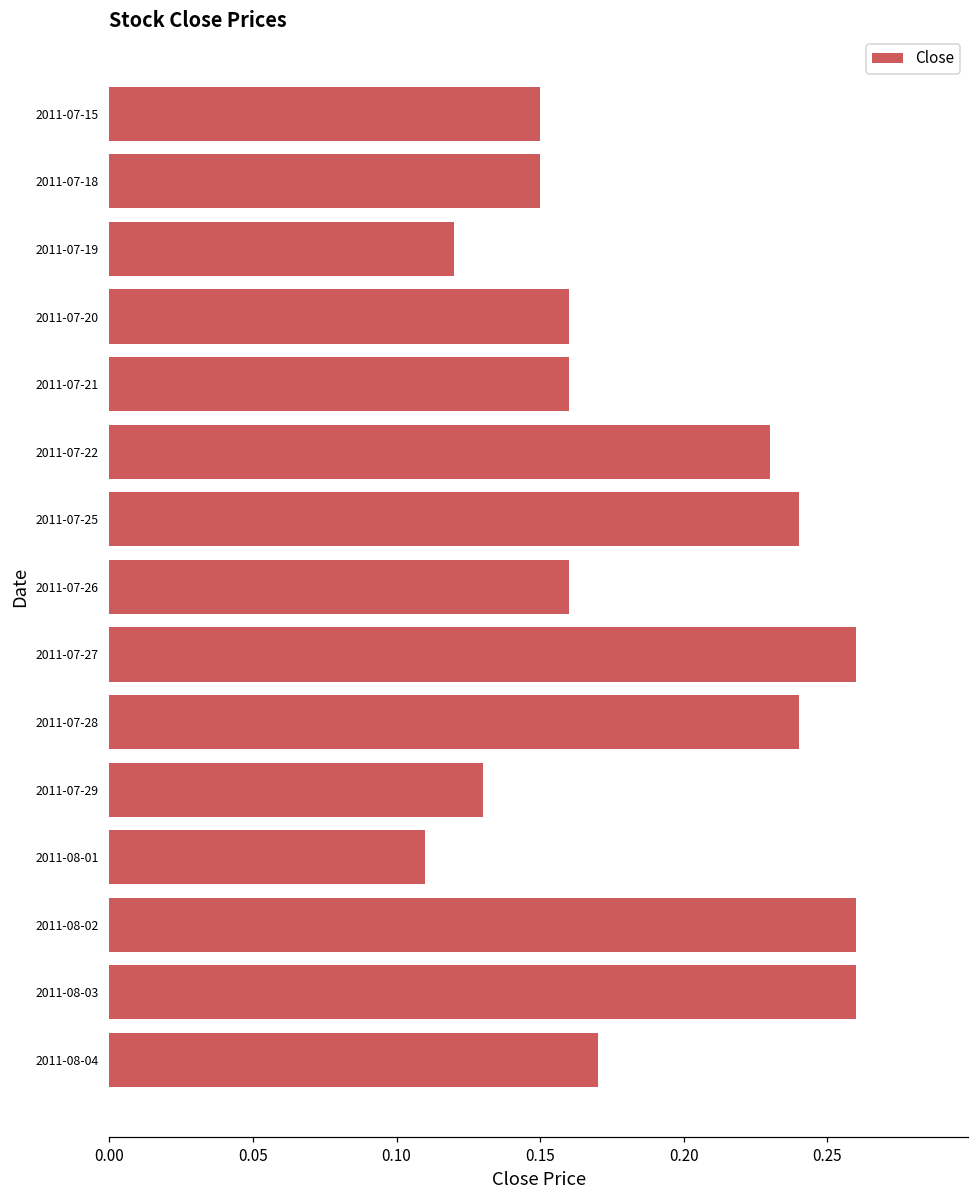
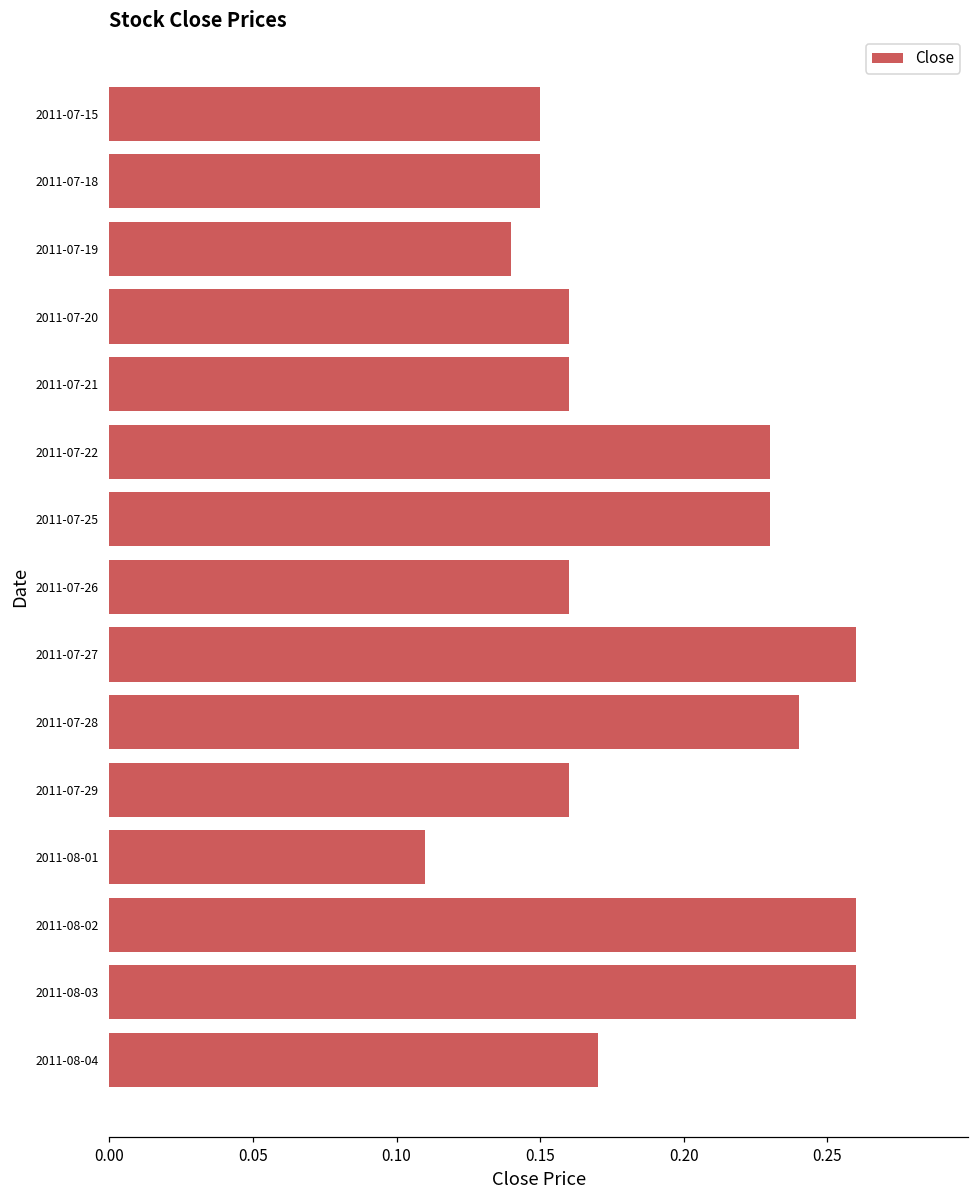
2011-07-19: 0.12 -> 0.14
2011-07-25: 0.24 -> 0.23
2011-07-29: 0.13 -> 0.16
